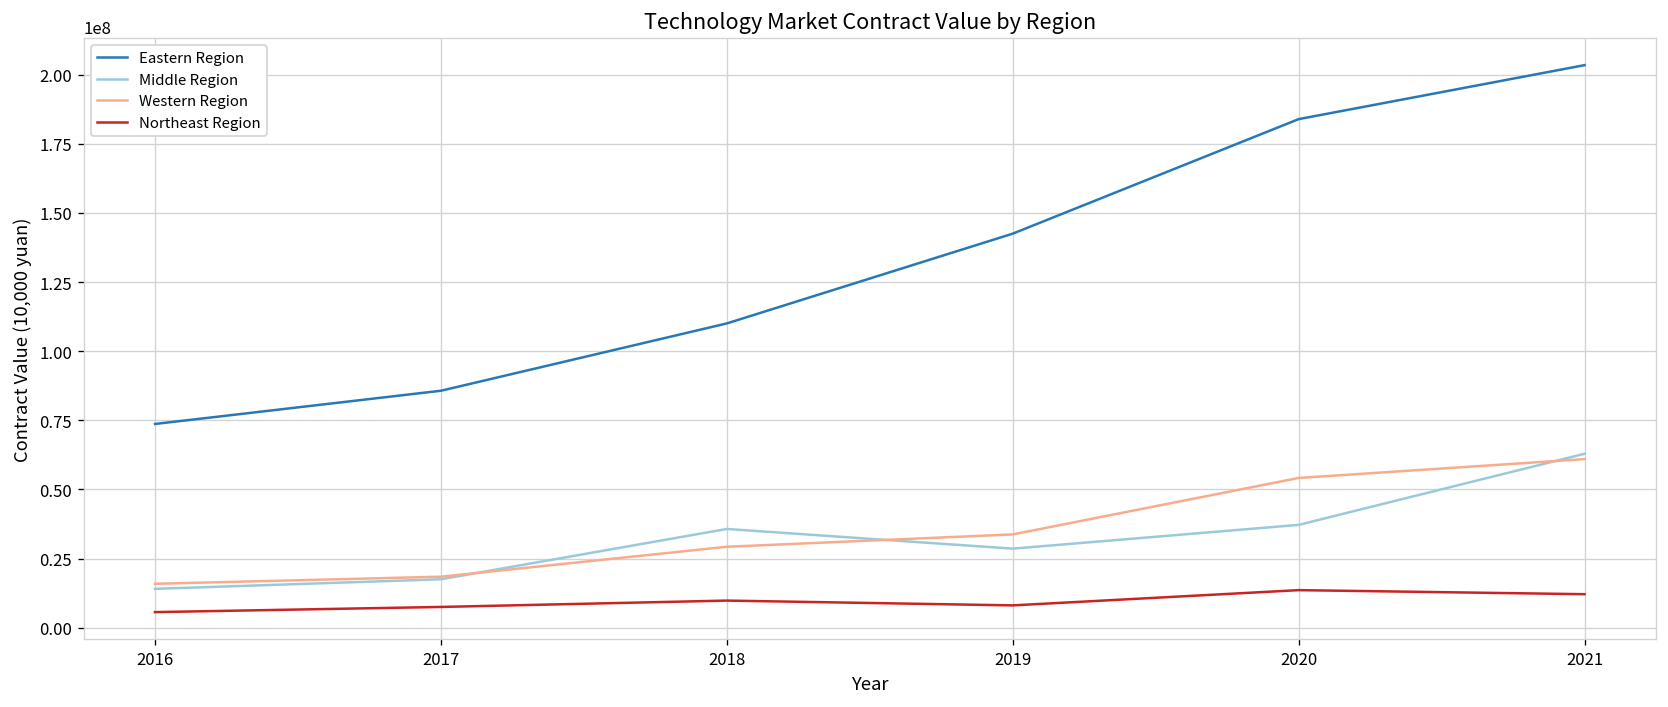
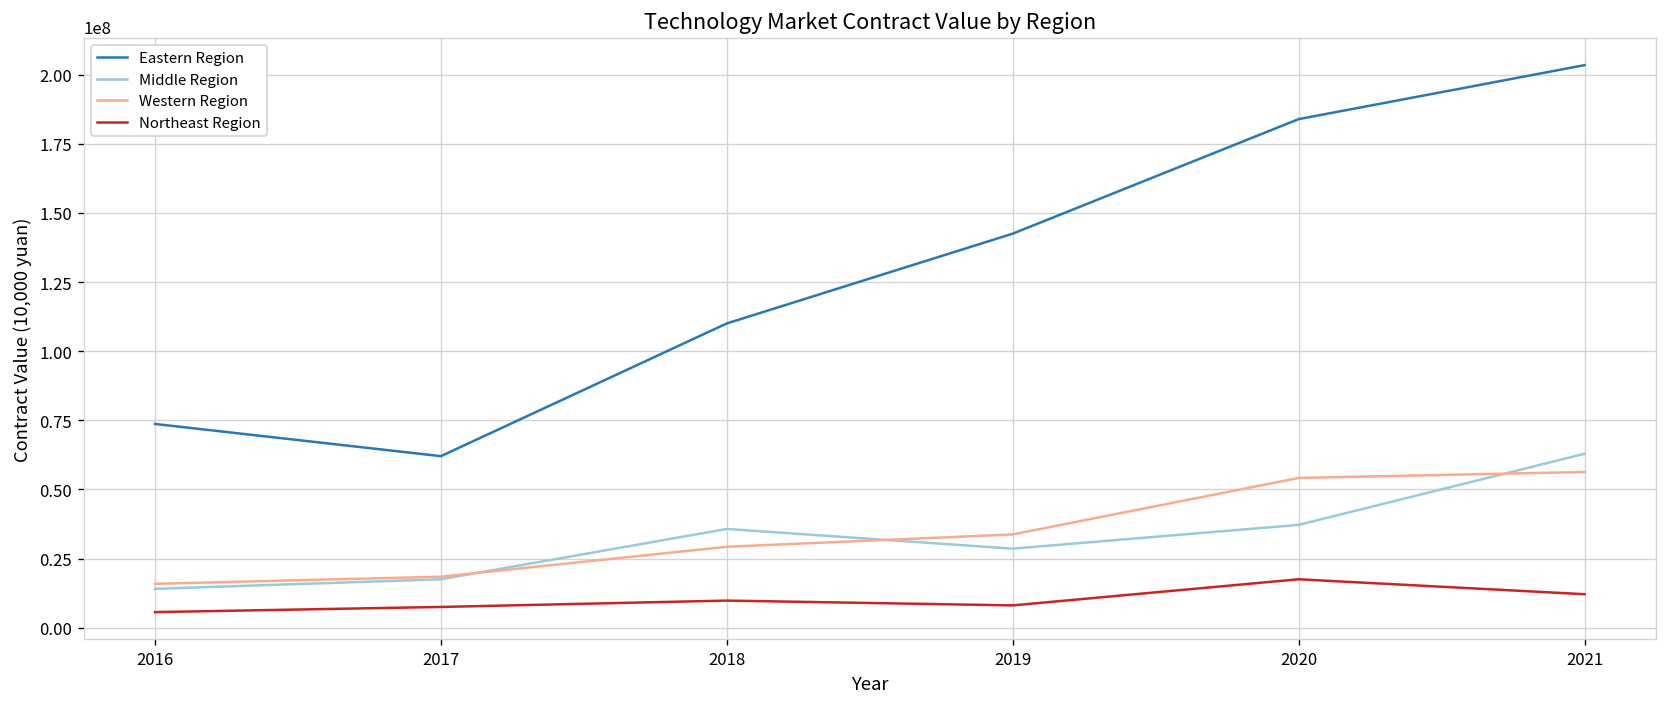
Eastern Region, 2017: 86000000 -> 62000000
Northeast Region, 2020: 14000000 -> 18000000
Western Region, 2021: 61000000 -> 56000000
